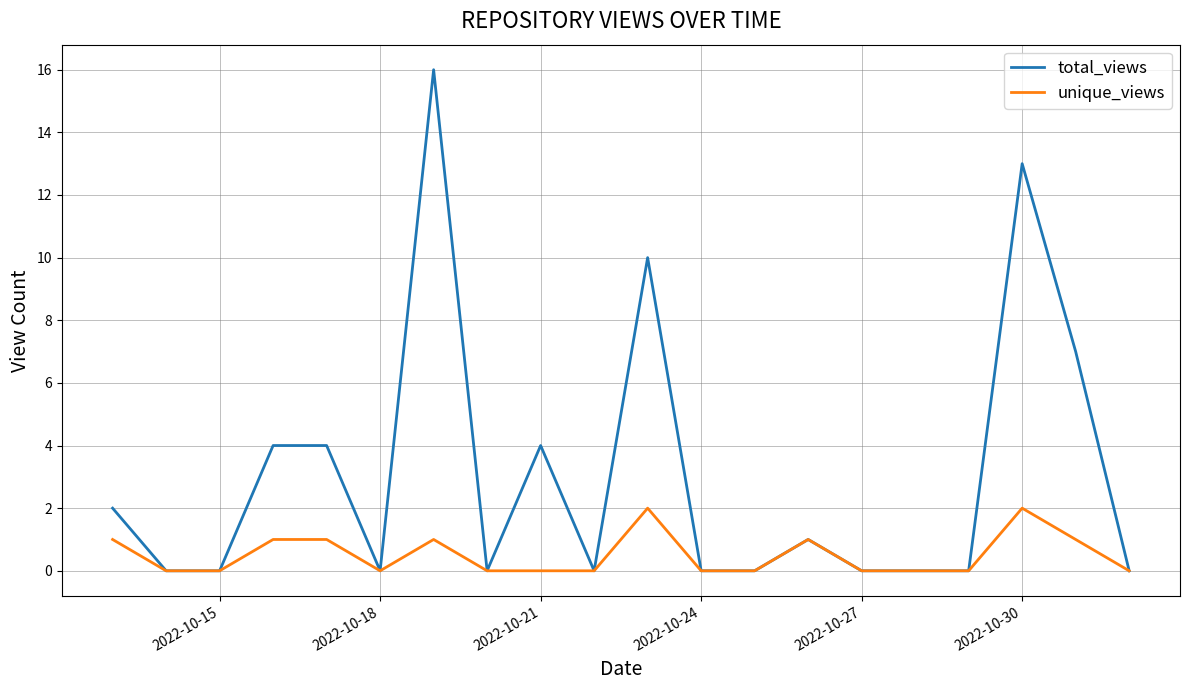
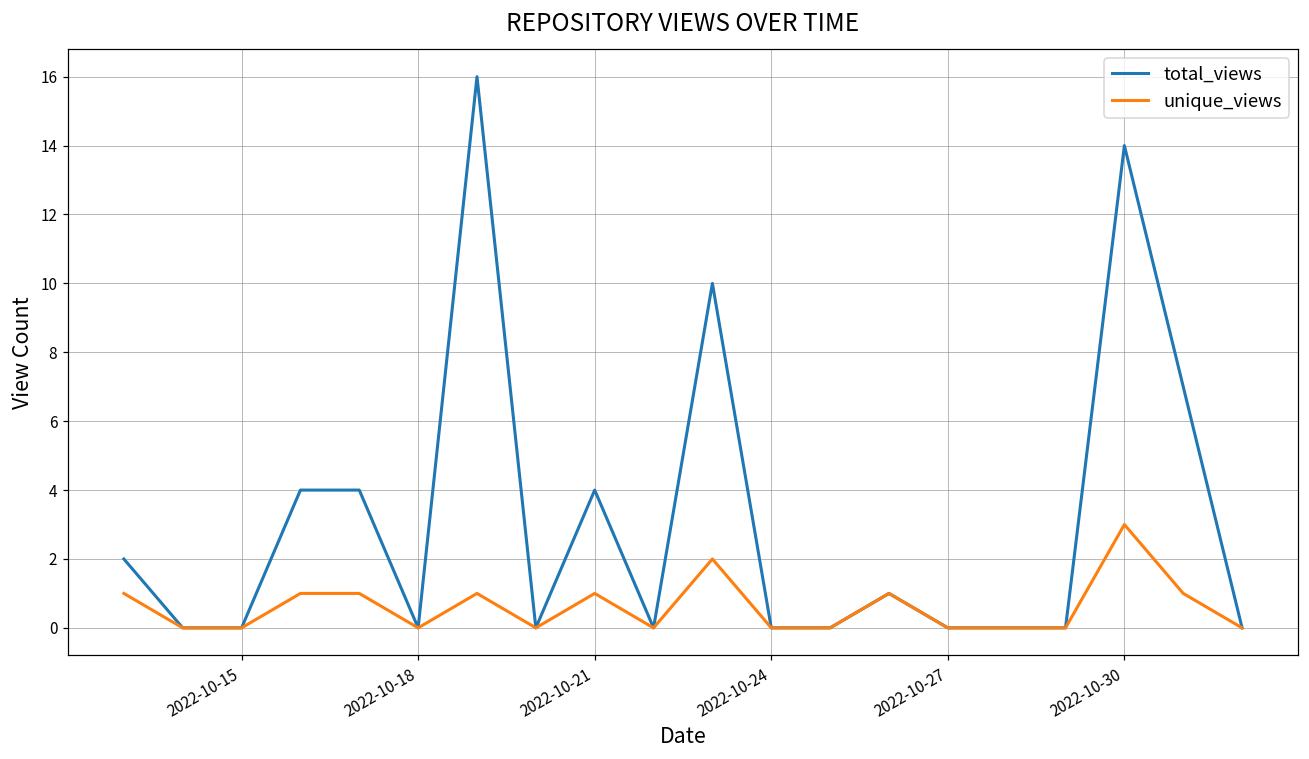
unique_views, 2022-10-21: 0 -> 1
total_views, 2022-10-30: 13 -> 14
unique_views, 2022-10-30: 2 -> 3
